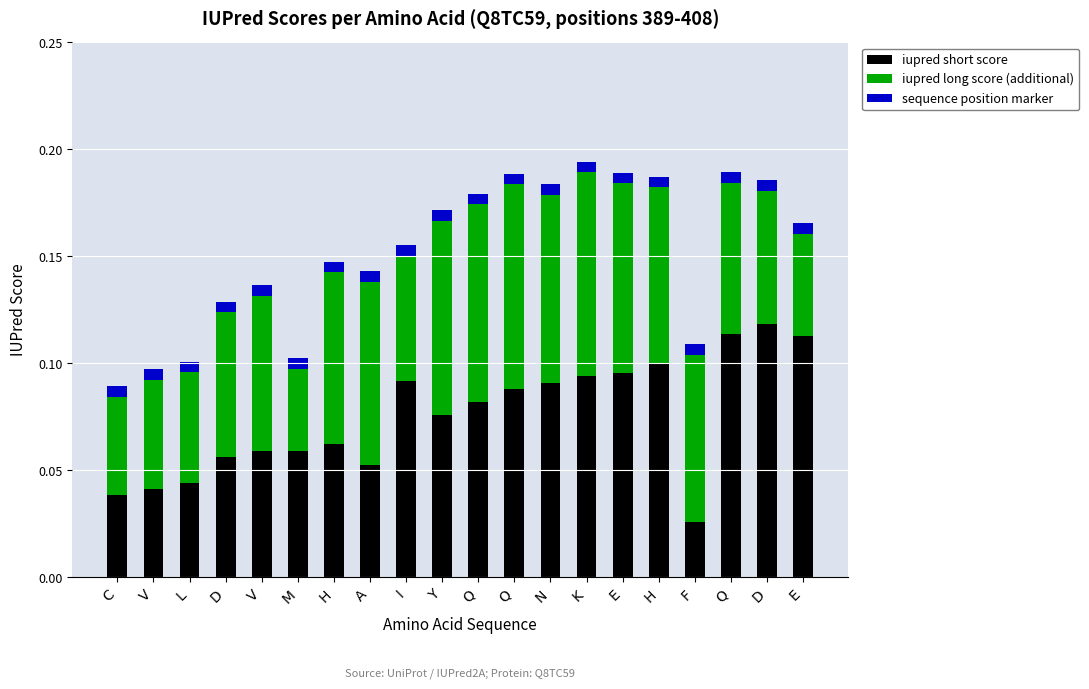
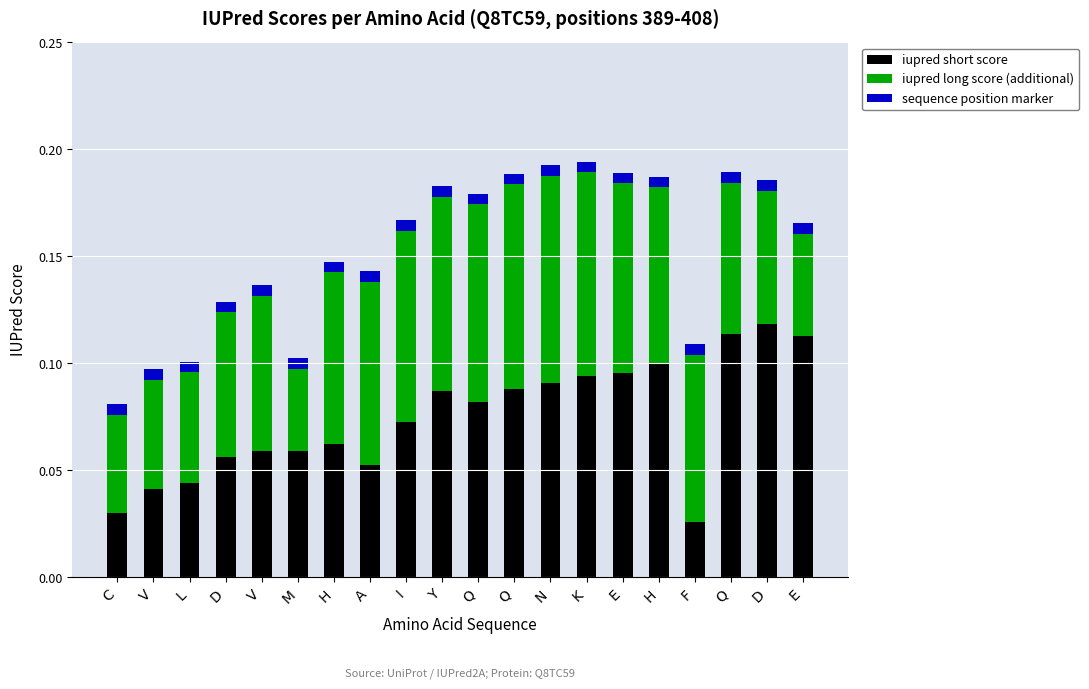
iupred short score, C: 0.038 -> 0.030
iupred short score, I: 0.092 -> 0.073
iupred long score (additional), I: 0.059 -> 0.089
iupred short score, Y: 0.076 -> 0.087
iupred long score (additional), N: 0.088 -> 0.097
